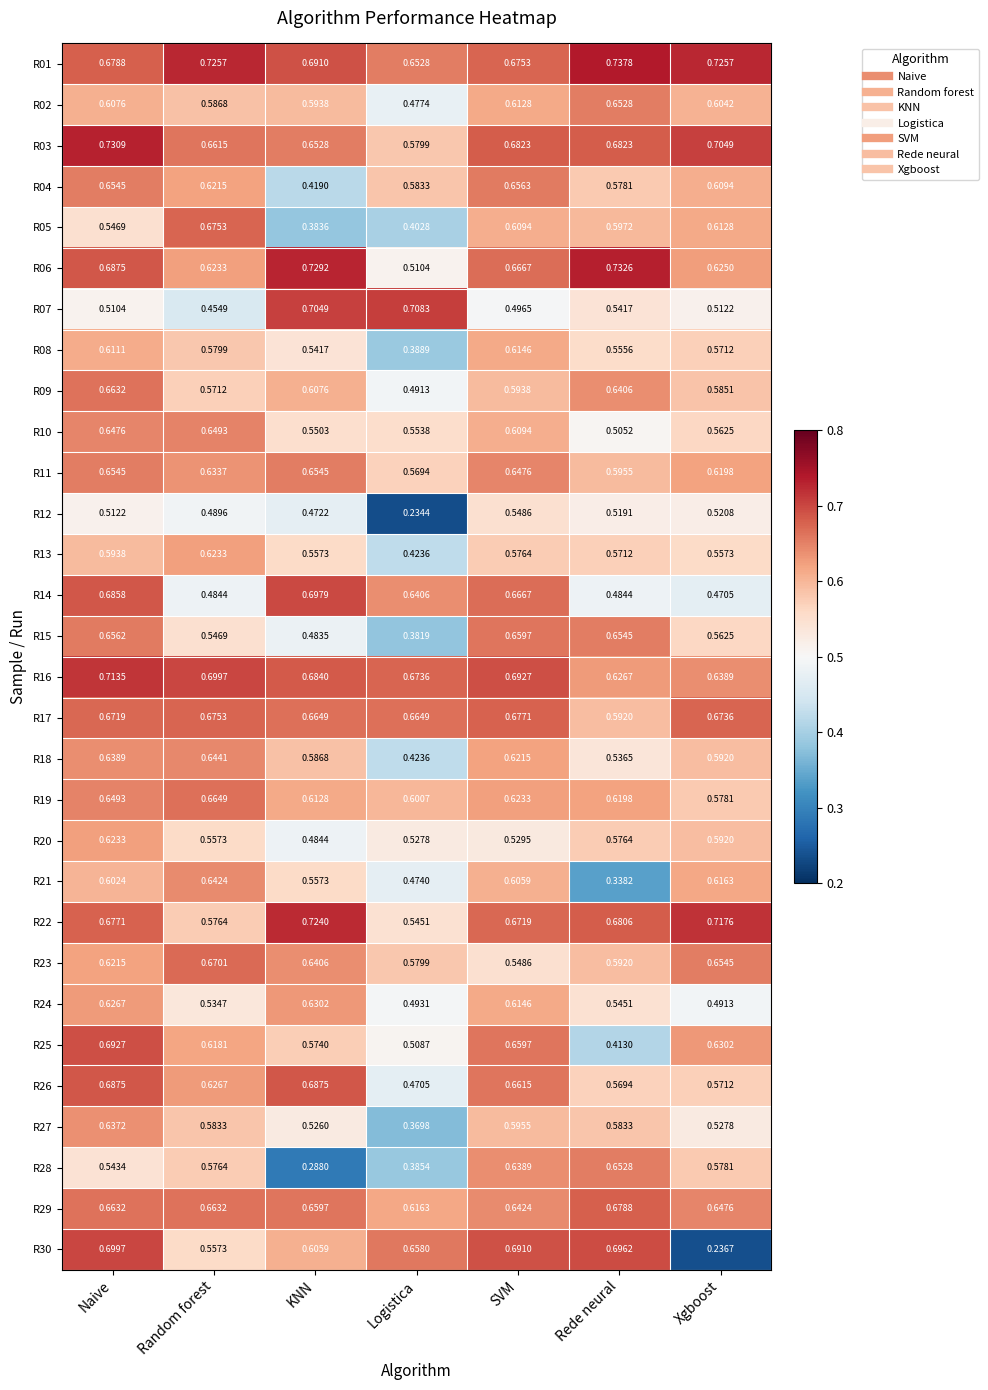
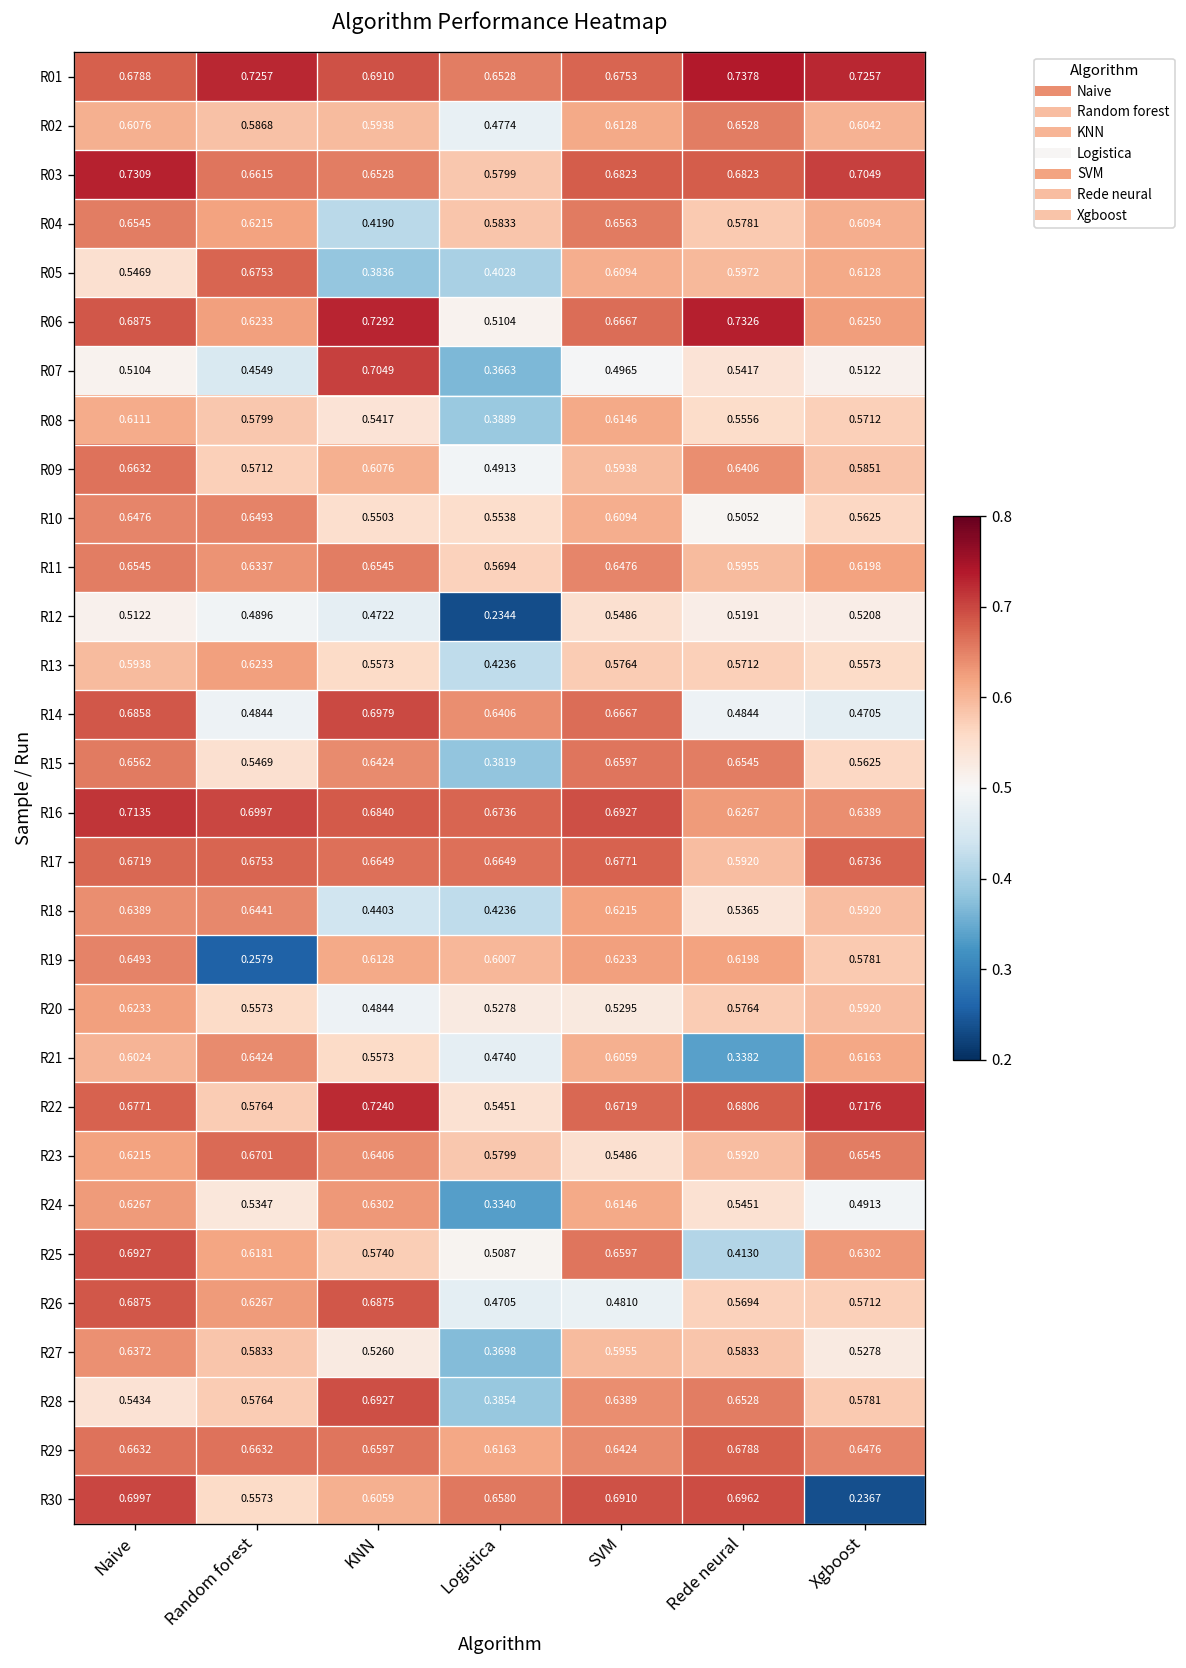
R07, Logistica: 0.7083 -> 0.3663
R15, KNN: 0.4835 -> 0.6424
R18, KNN: 0.5868 -> 0.4403
R19, Random forest: 0.6649 -> 0.2579
R24, Logistica: 0.4931 -> 0.3340
R26, SVM: 0.6615 -> 0.4810
R28, KNN: 0.2880 -> 0.6927
